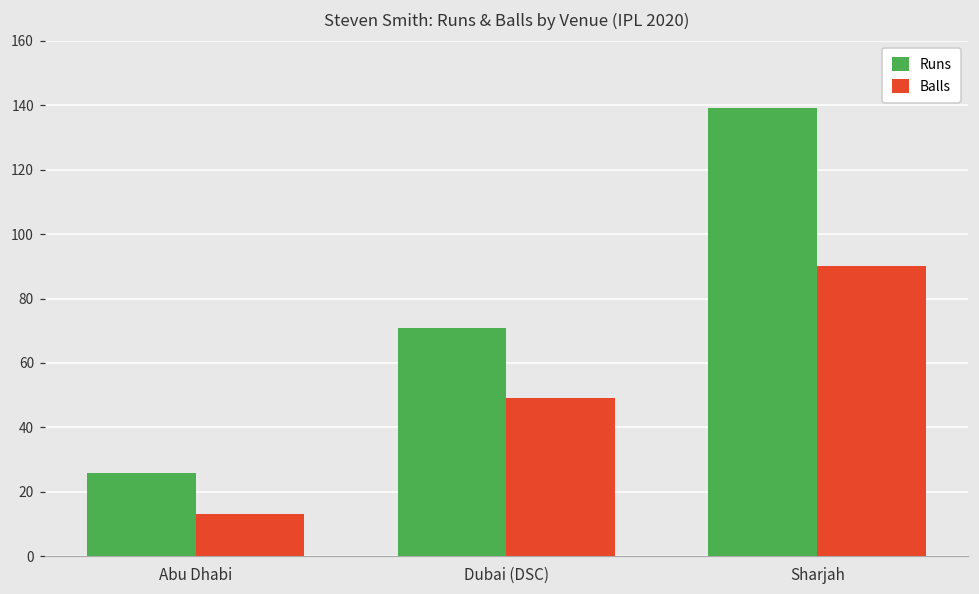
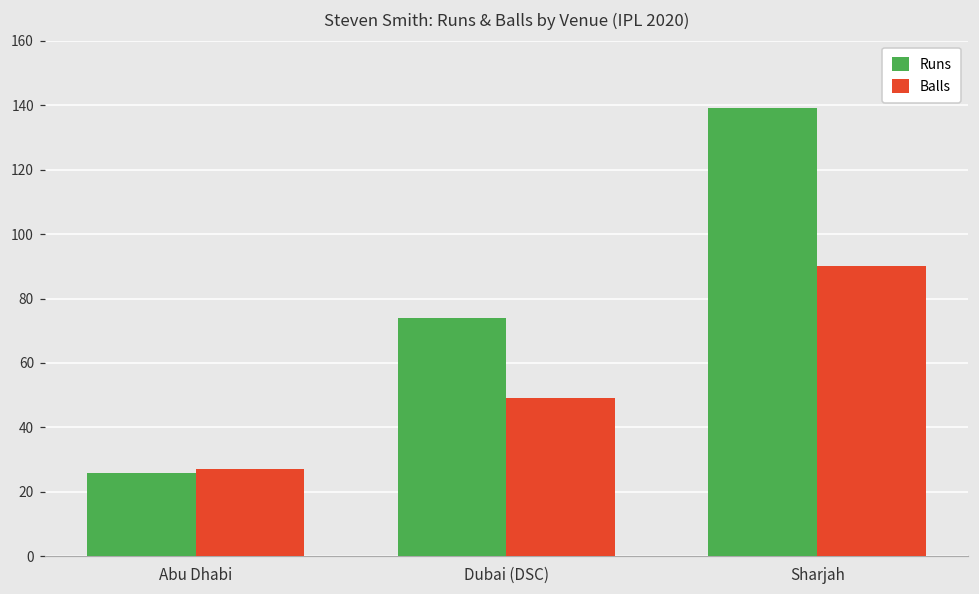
Balls, Abu Dhabi: 13 -> 27
Runs, Dubai (DSC): 71 -> 74
